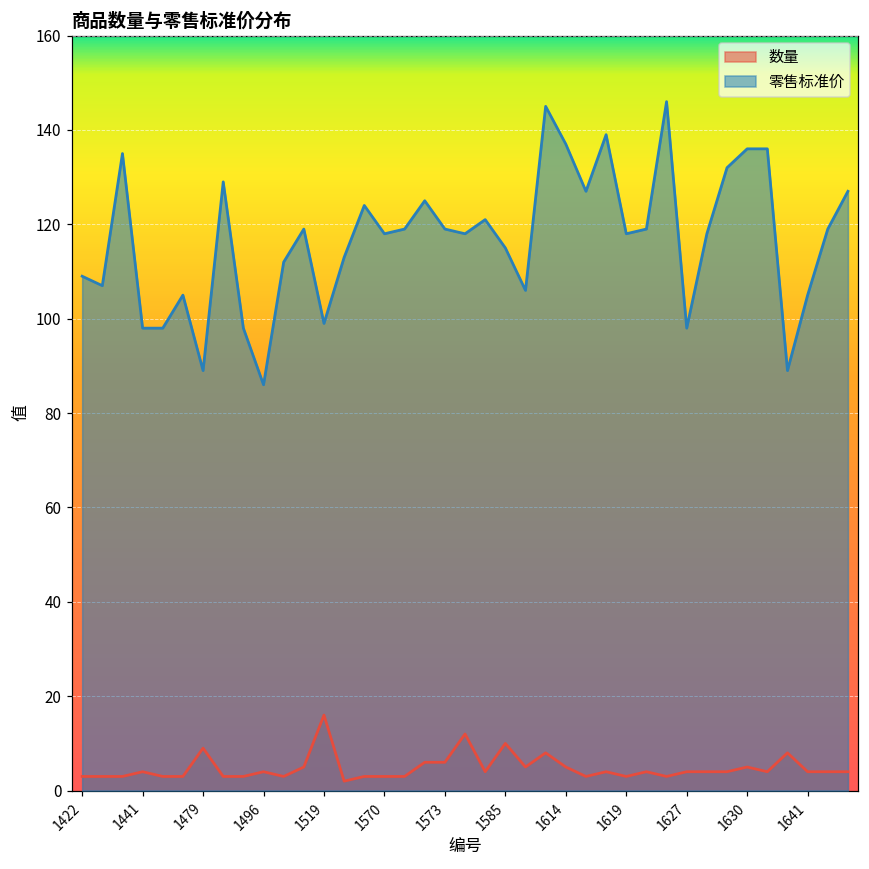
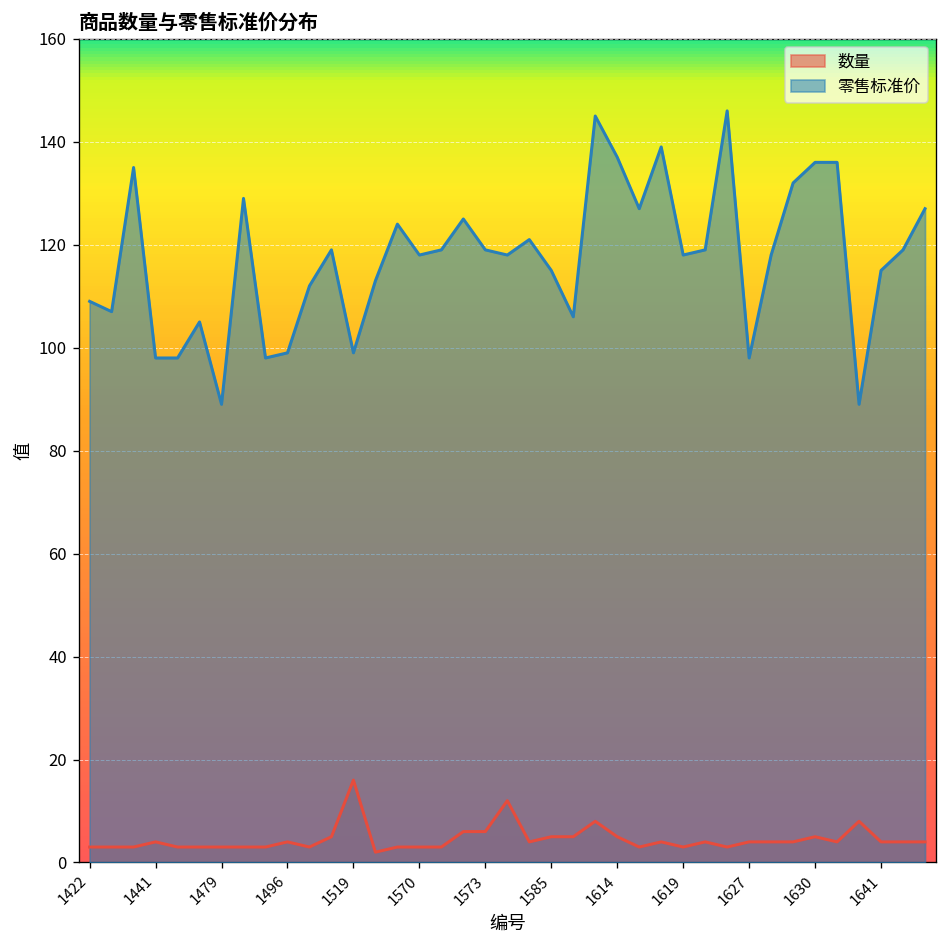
数量, 1479: 9 -> 3
零售标准价, 1496: 86 -> 99
数量, 1585: 10 -> 5
零售标准价, 1641: 105 -> 115
